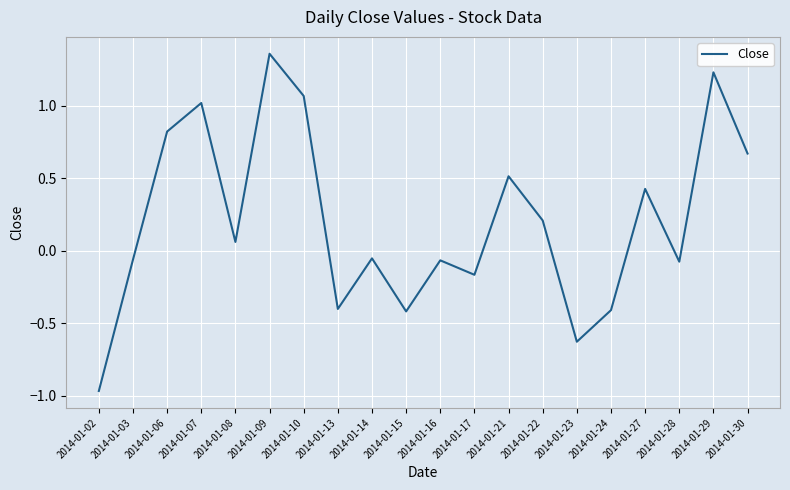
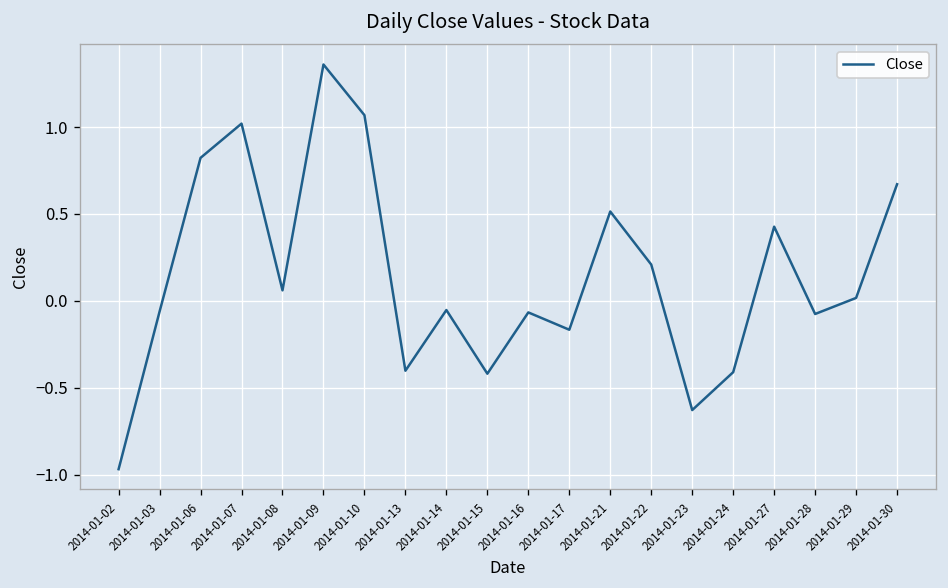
2014-01-29: 1.23 -> 0.02
